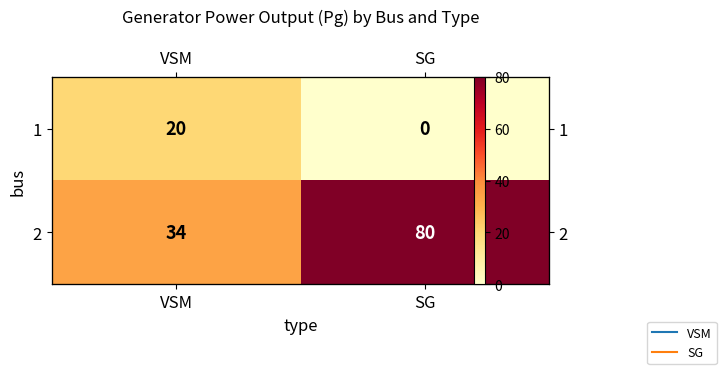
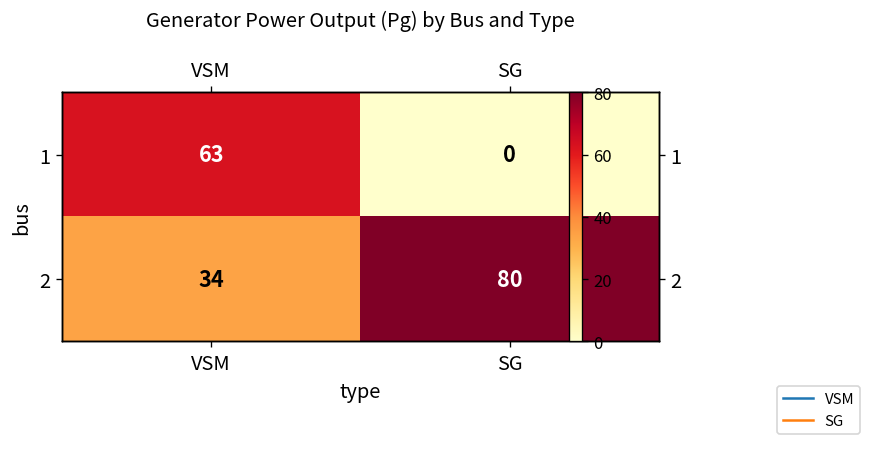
1, VSM: 20 -> 63
